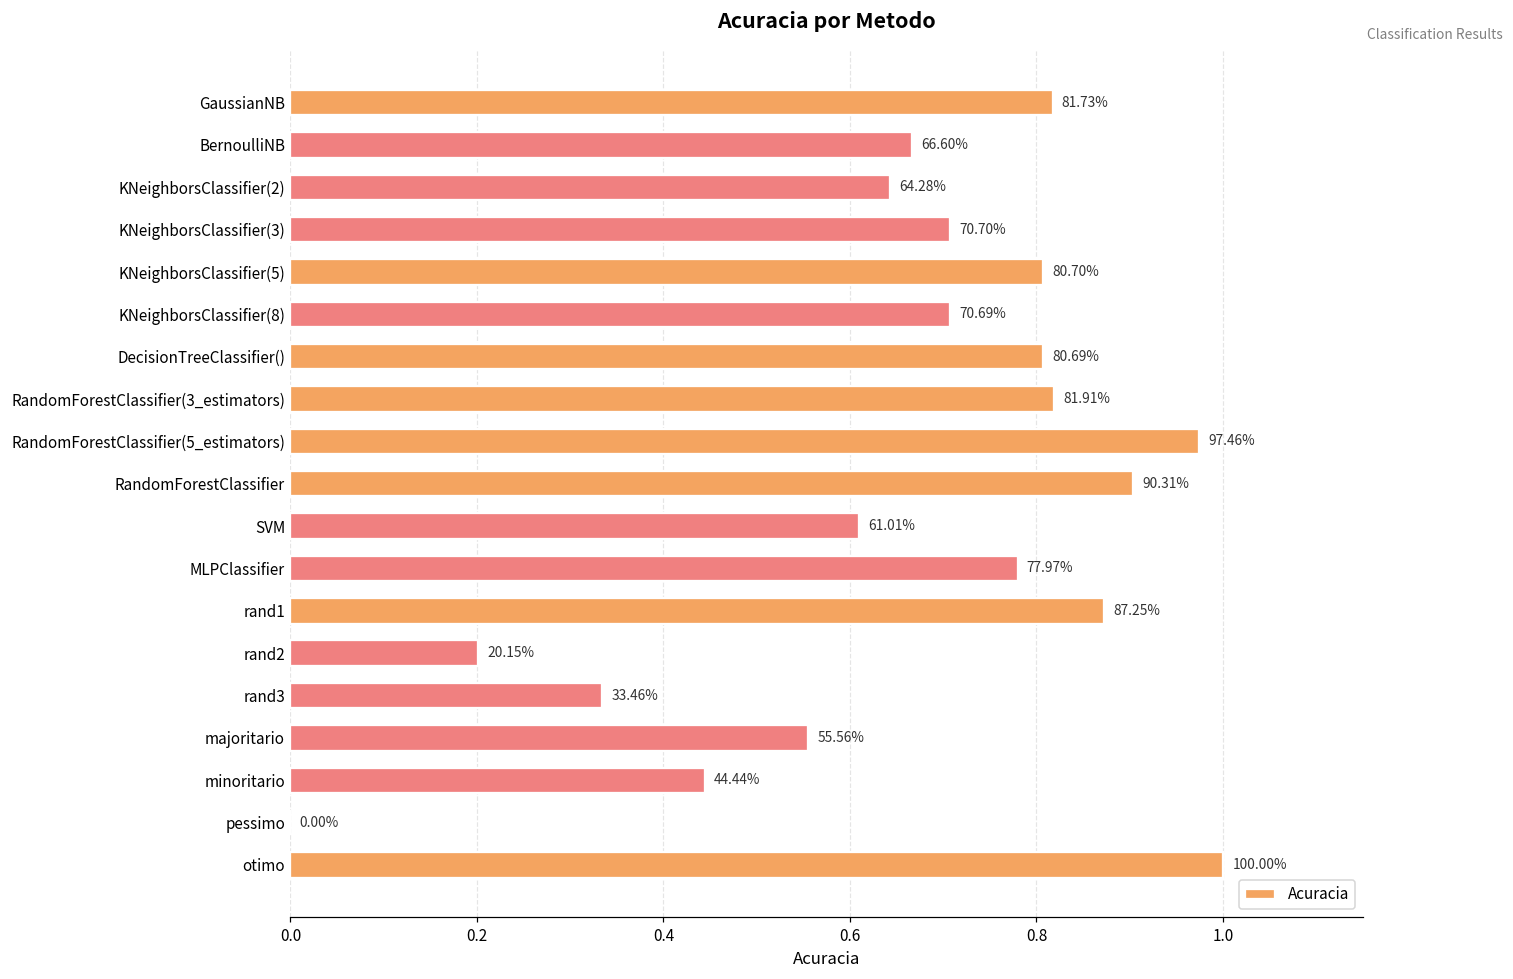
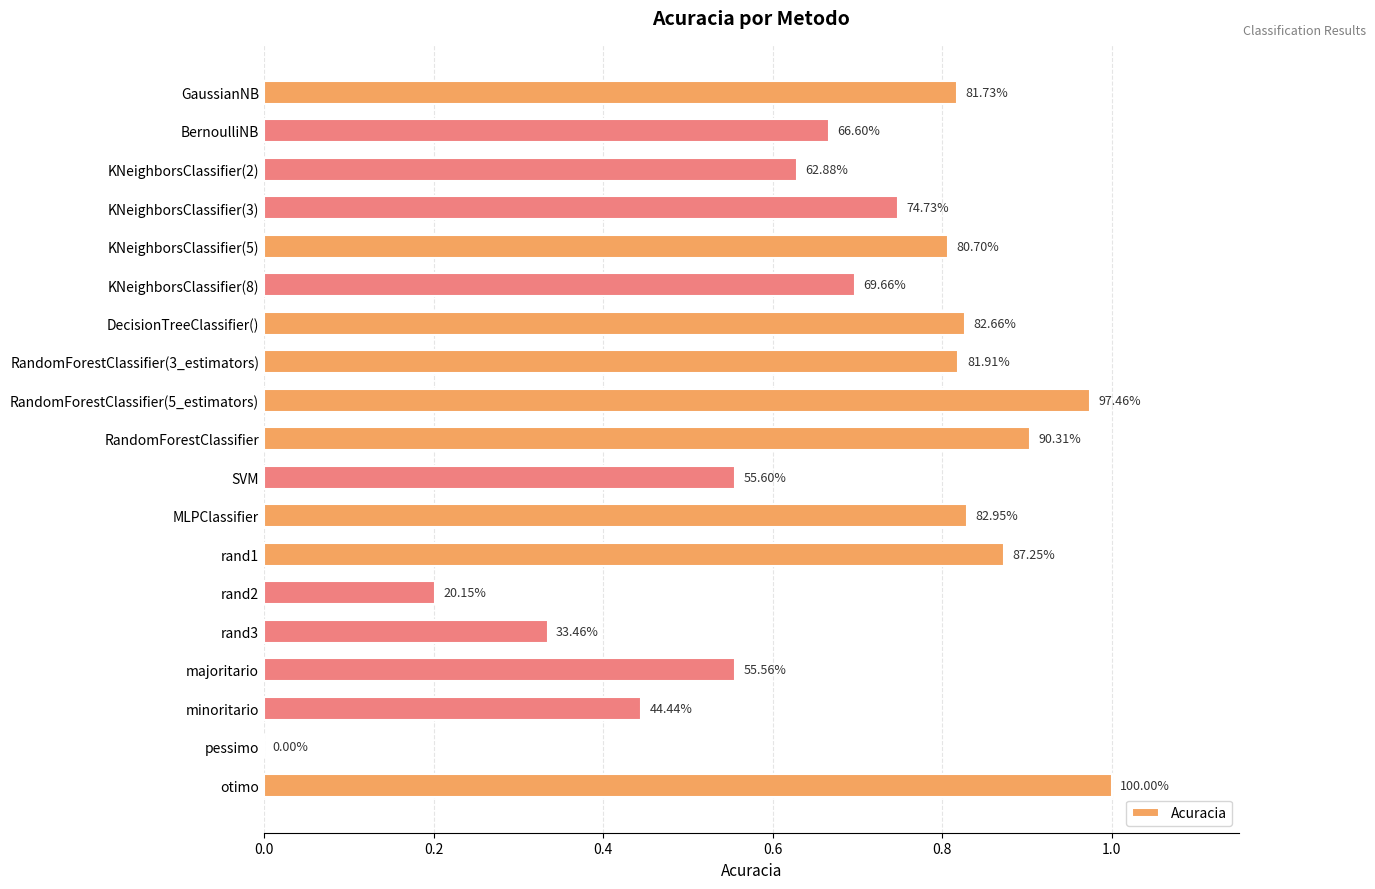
KNeighborsClassifier(2): 64.28% -> 62.88%
KNeighborsClassifier(3): 70.70% -> 74.73%
KNeighborsClassifier(8): 70.69% -> 69.66%
DecisionTreeClassifier(): 80.69% -> 82.66%
SVM: 61.01% -> 55.60%
MLPClassifier: 77.97% -> 82.95%
